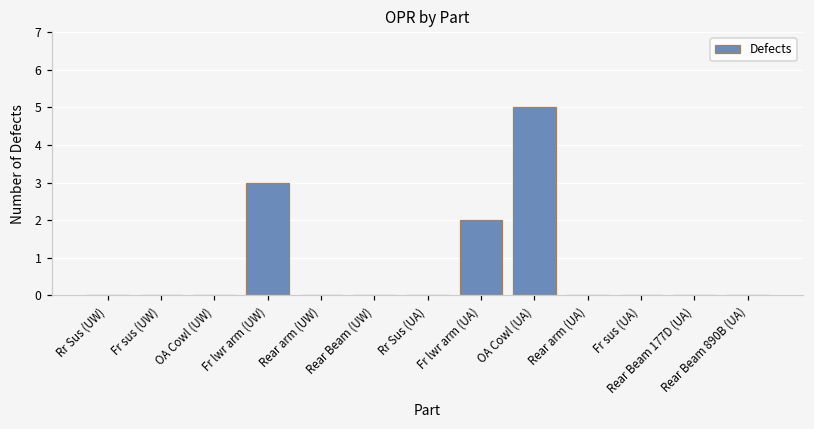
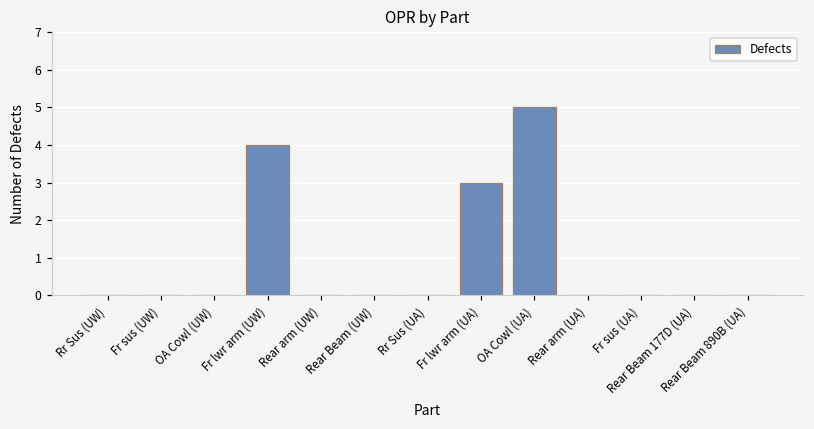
Fr lwr arm (UW): 3 -> 4
Fr lwr arm (UA): 2 -> 3
